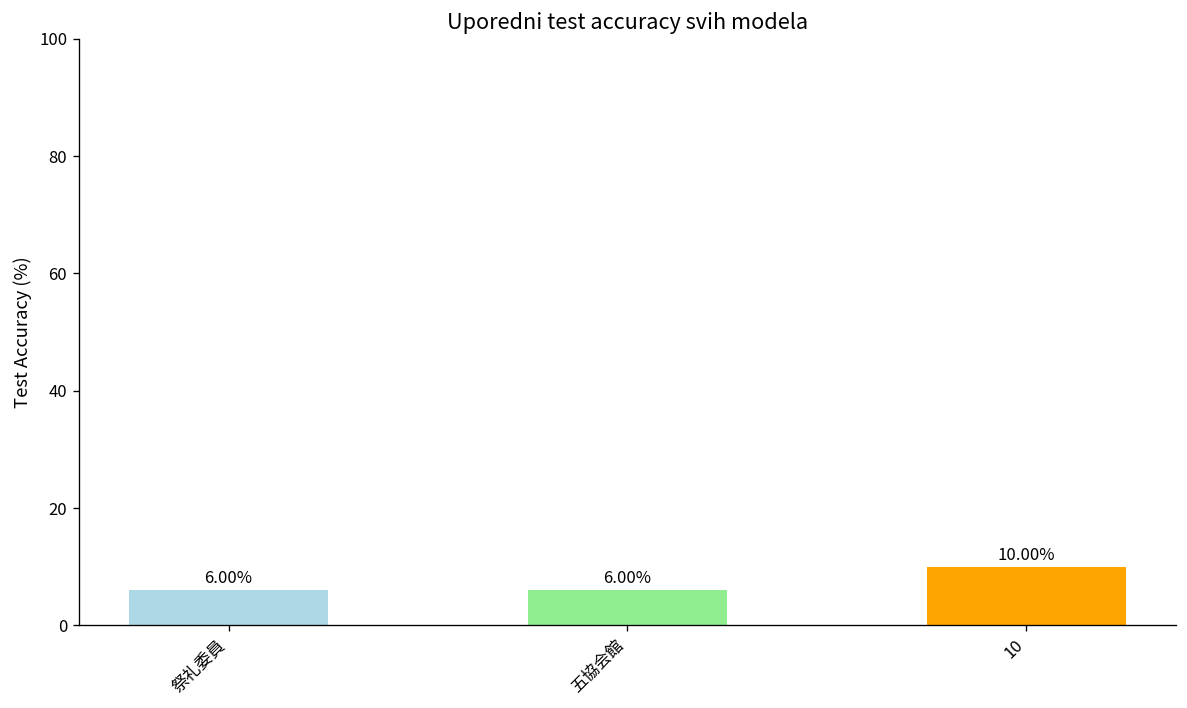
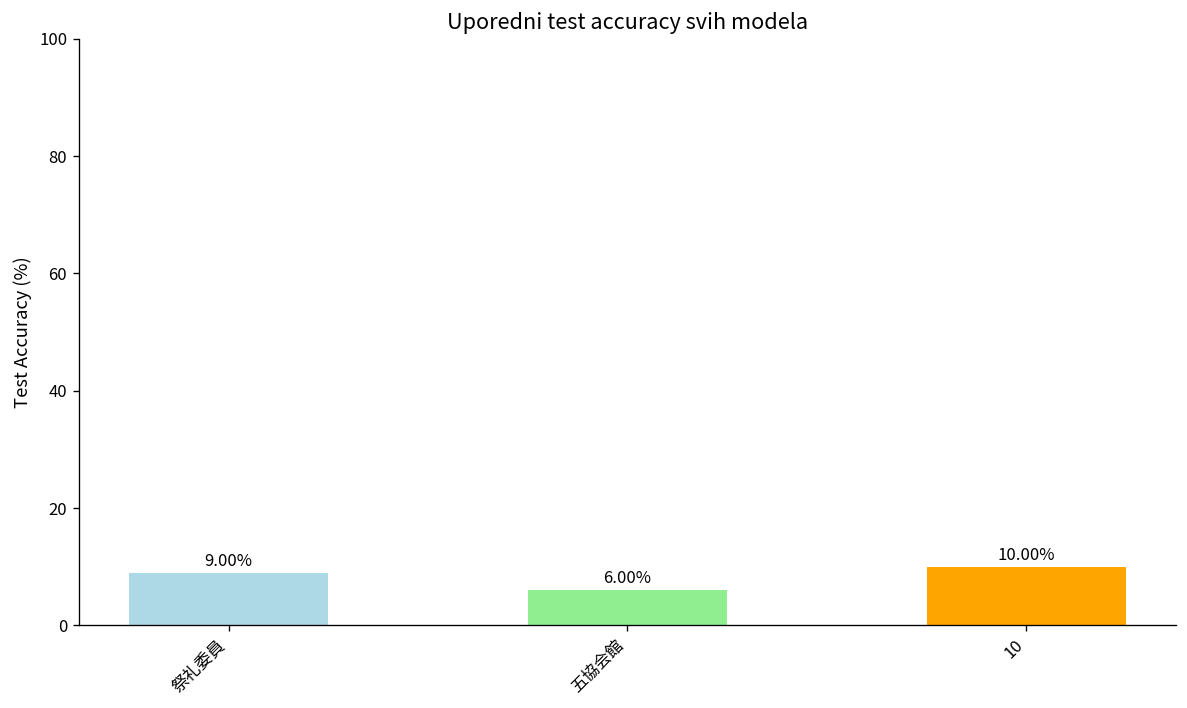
祭礼委員: 6.00% -> 9.00%
